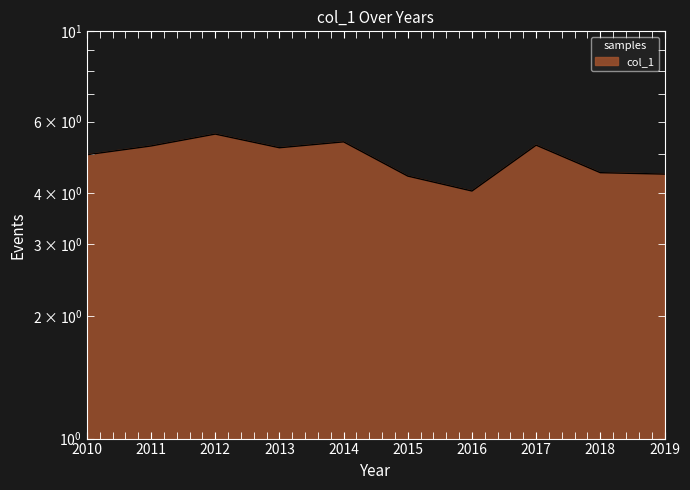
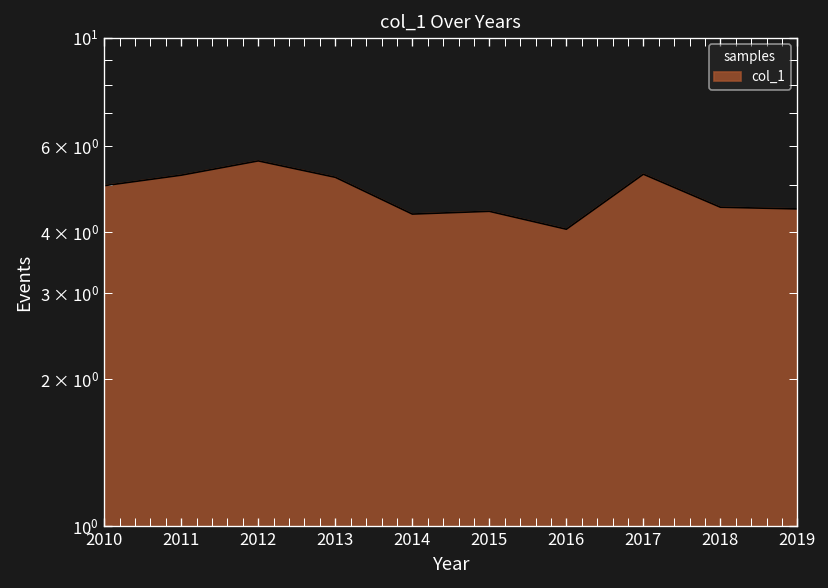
2014: 5.4 -> 4.4
